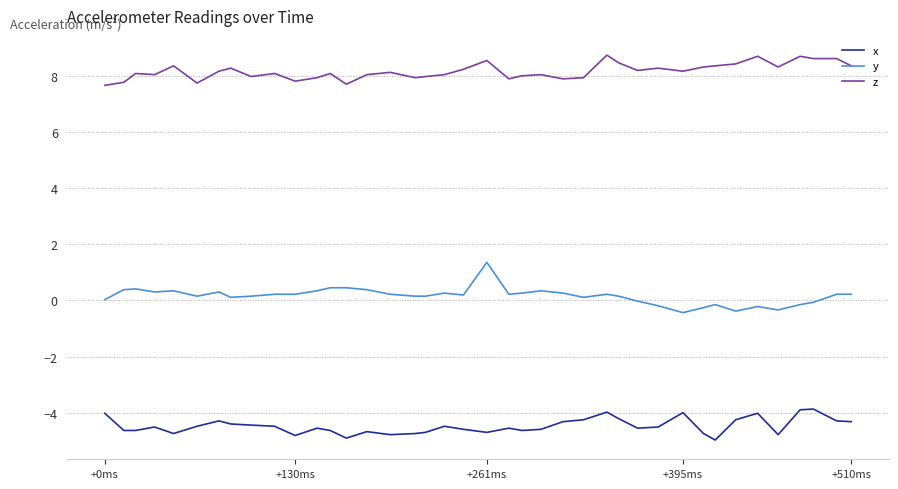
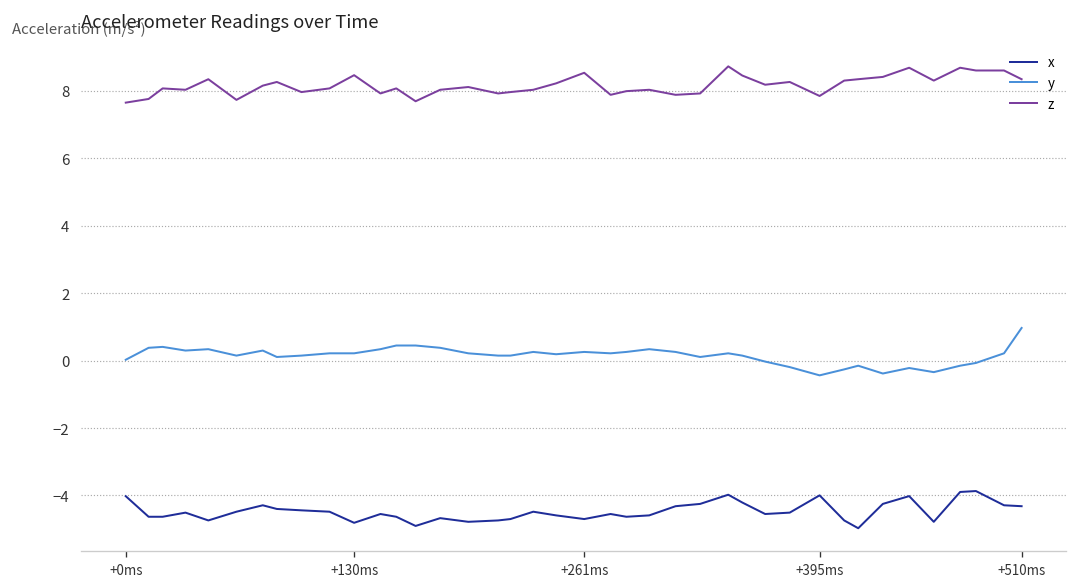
z, +130ms: 7.8 -> 8.5
y, +261ms: 1.4 -> 0.3
z, +395ms: 8.2 -> 7.9
y, +510ms: 0.2 -> 1.0
